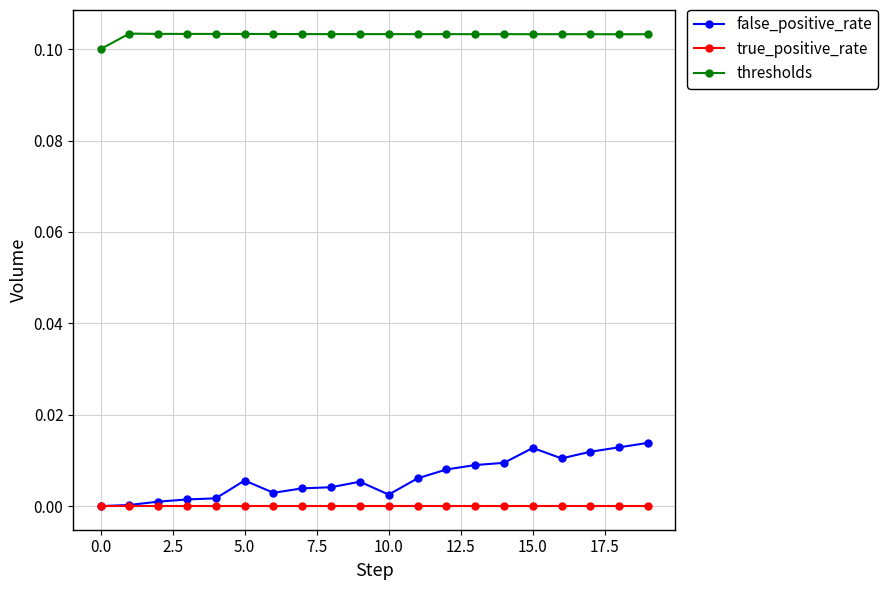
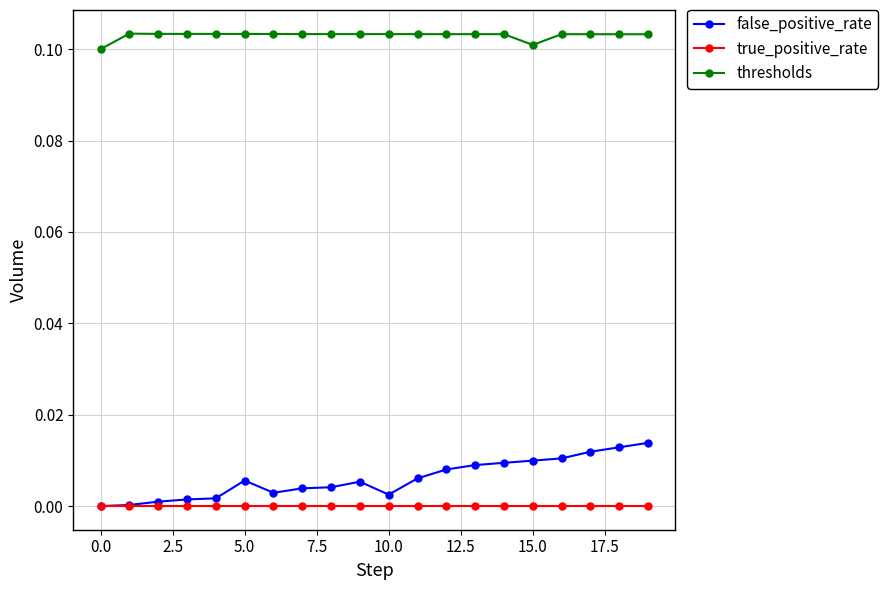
false_positive_rate, 15.0: 0.013 -> 0.010
thresholds, 15.0: 0.103 -> 0.101
